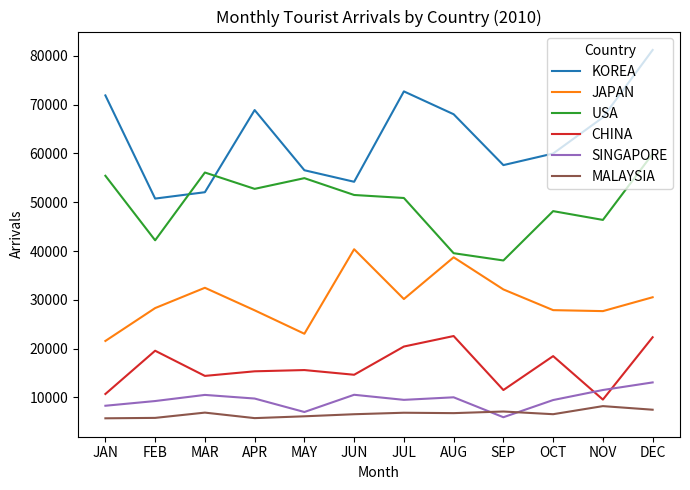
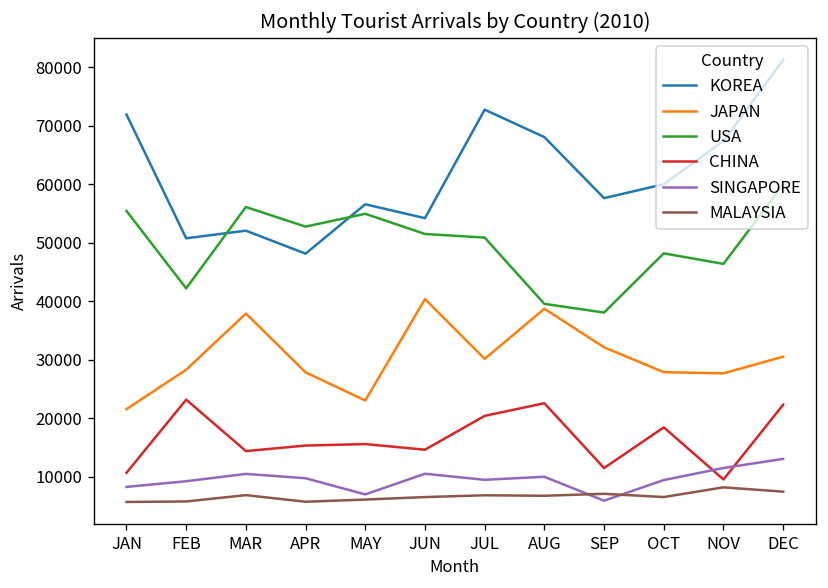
CHINA, FEB: 20000 -> 23000
JAPAN, MAR: 32000 -> 38000
KOREA, APR: 69000 -> 48000
